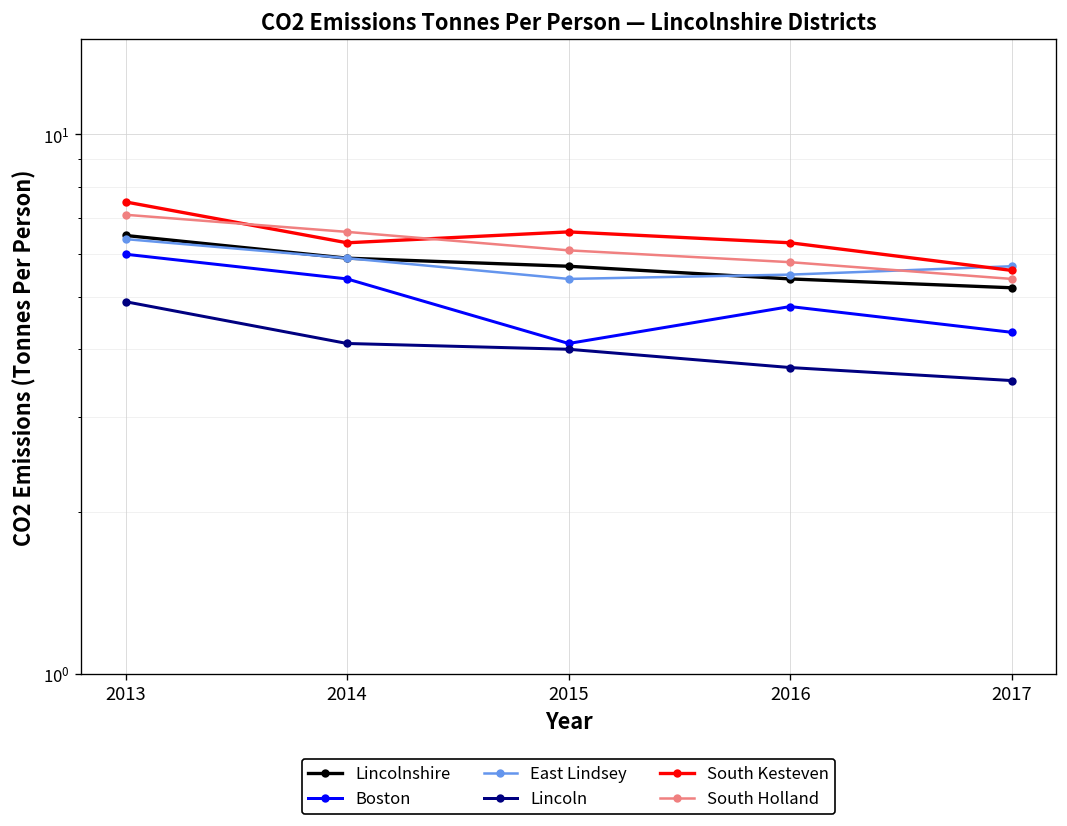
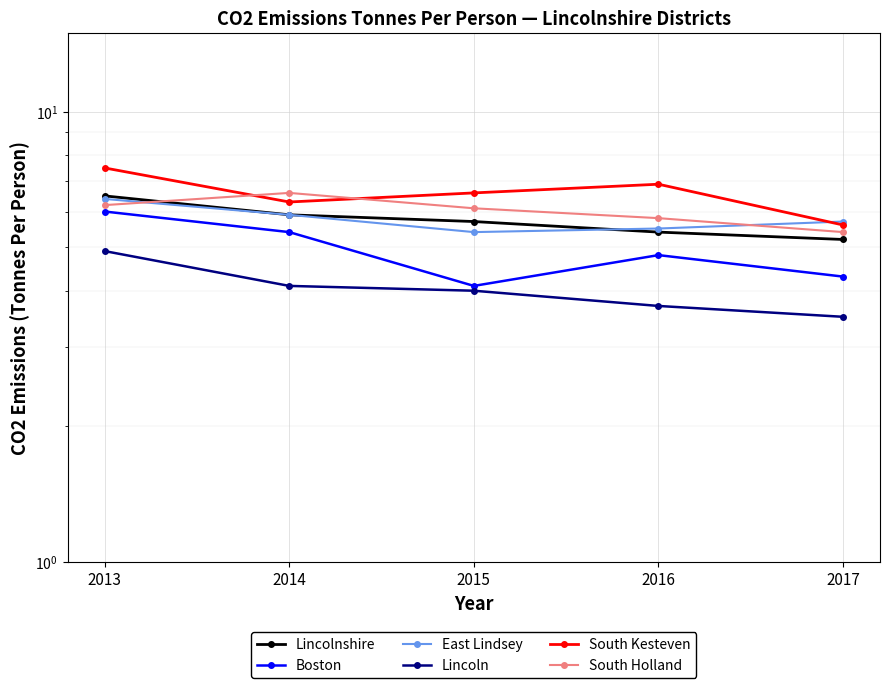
South Holland, 2013: 7.1 -> 6.2
South Kesteven, 2016: 6.3 -> 6.9
